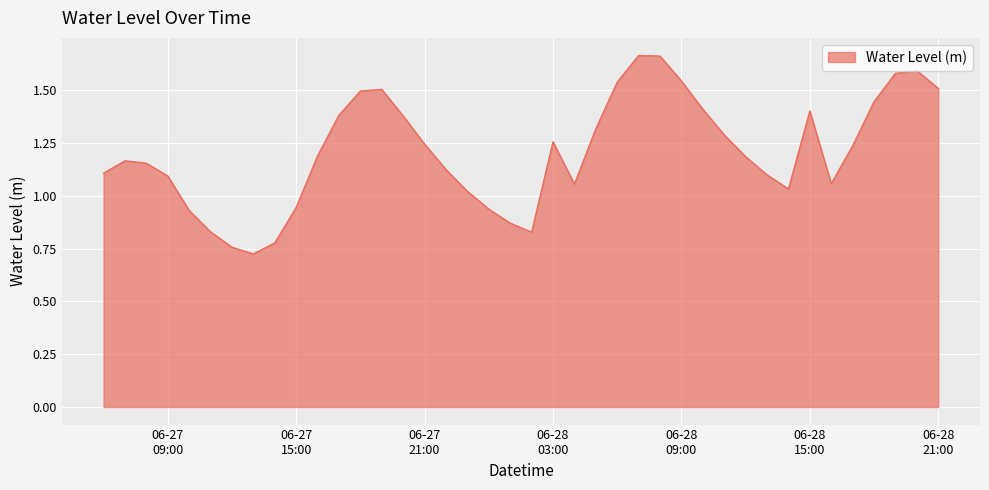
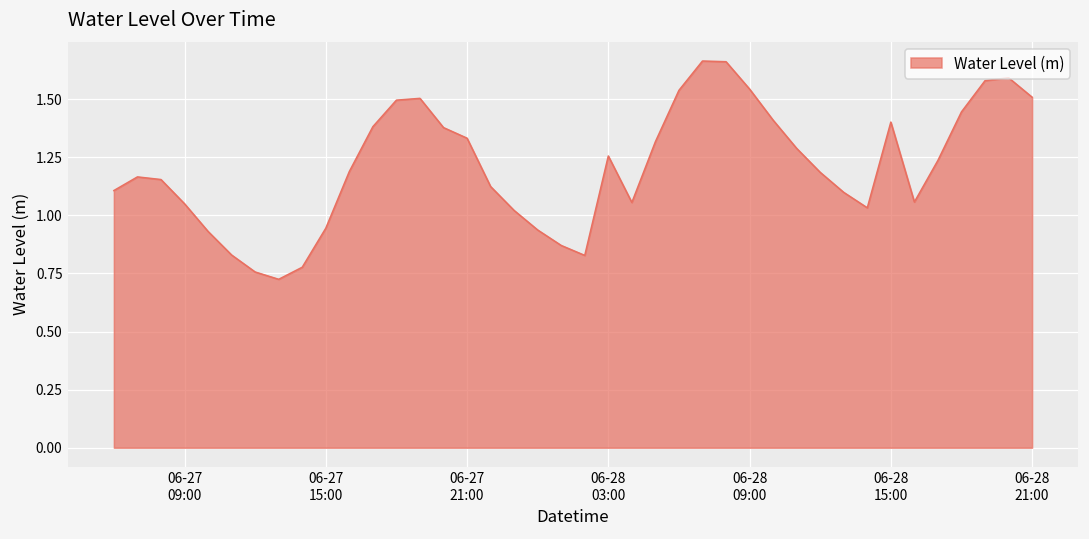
06-27 09:00: 1.09 -> 1.05
06-27 21:00: 1.24 -> 1.33
